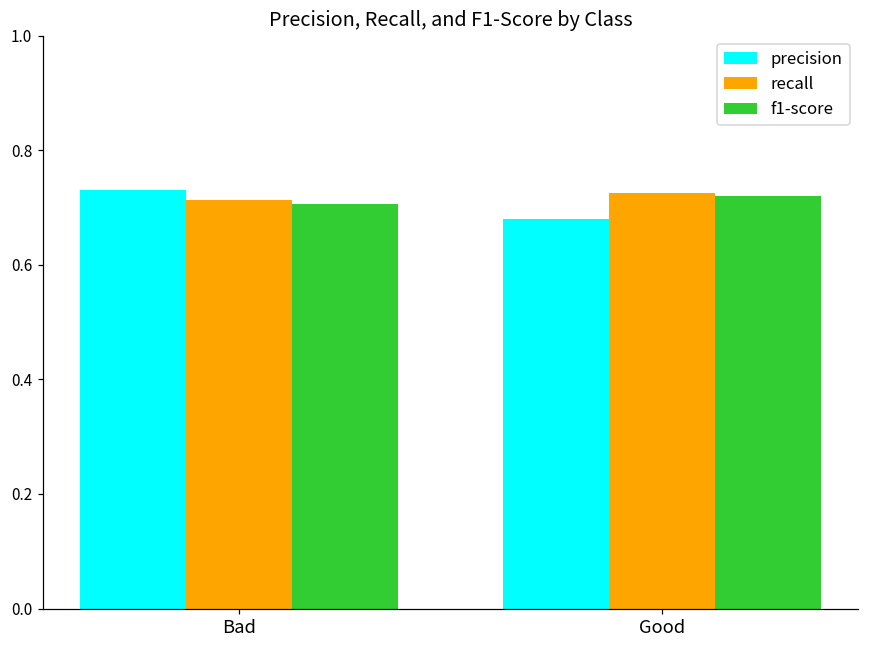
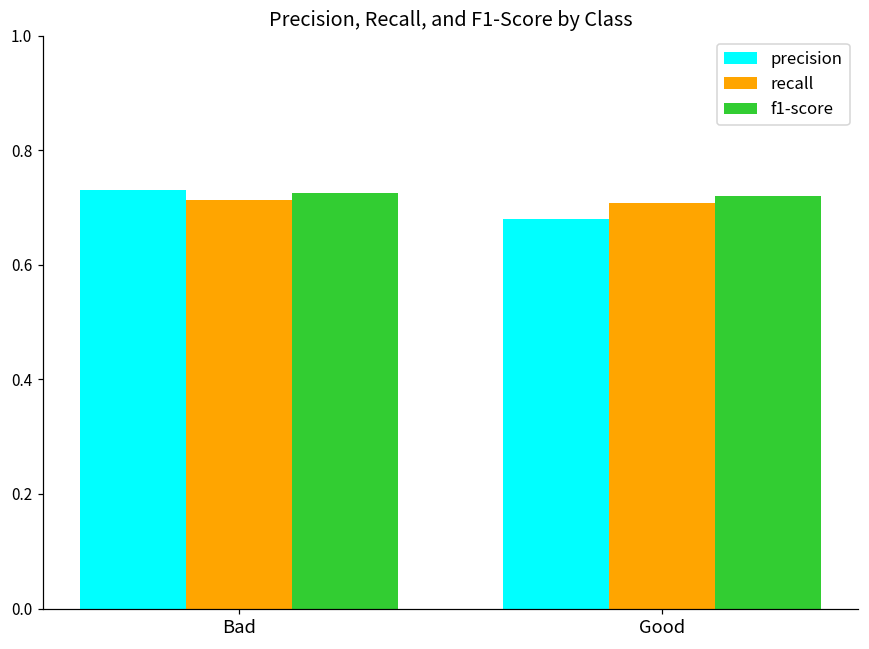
f1-score, Bad: 0.71 -> 0.73
recall, Good: 0.73 -> 0.71
